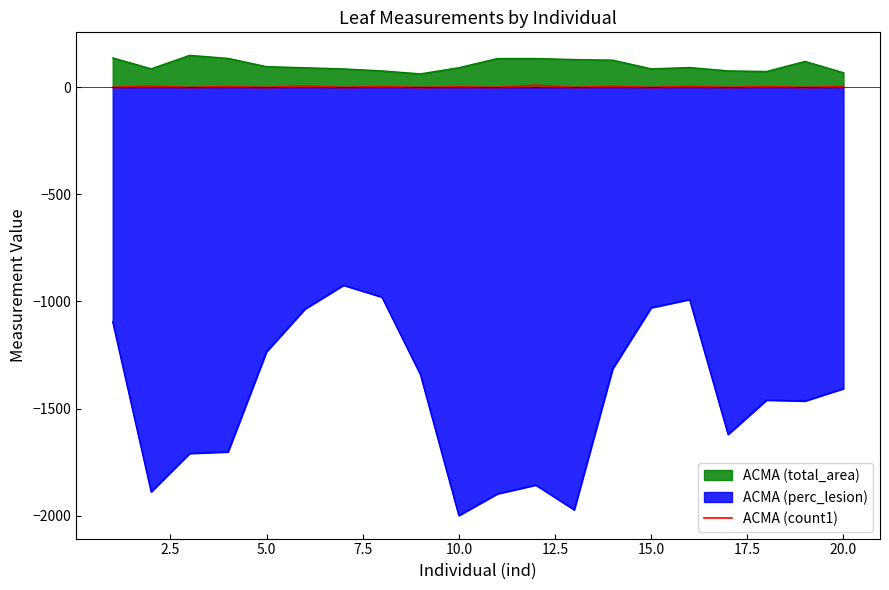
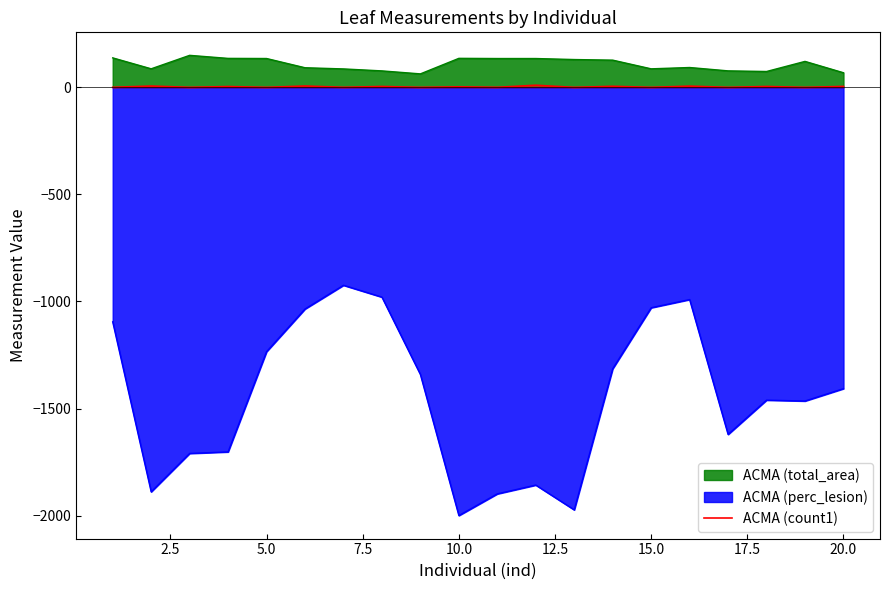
ACMA (total_area), 5.0: 100 -> 130
ACMA (total_area), 10.0: 90 -> 140
